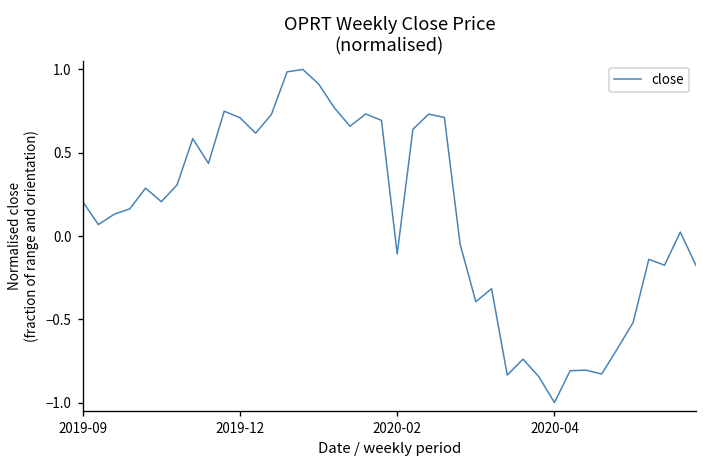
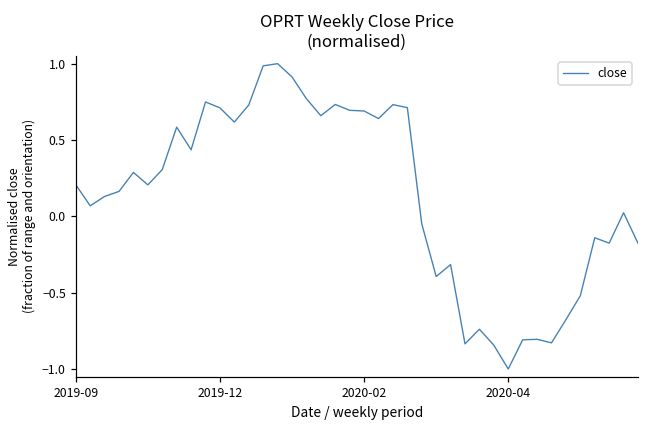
2020-02: -0.11 -> 0.69
